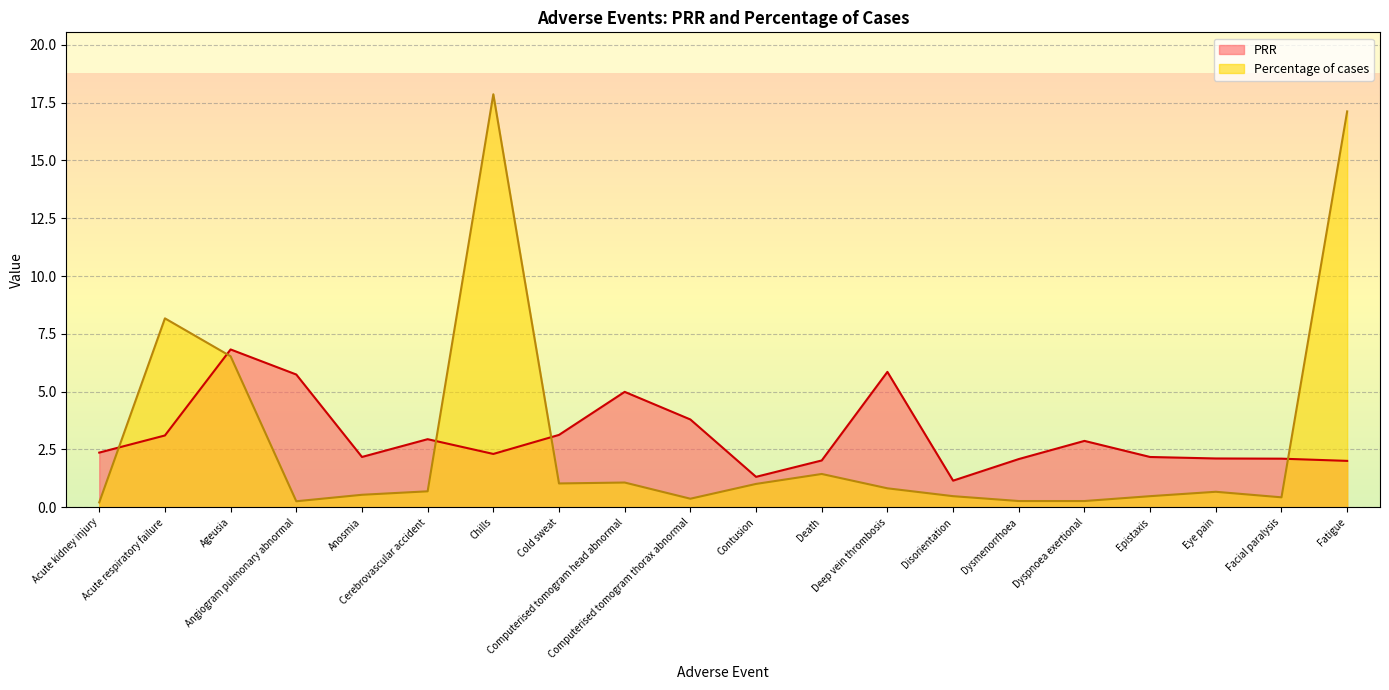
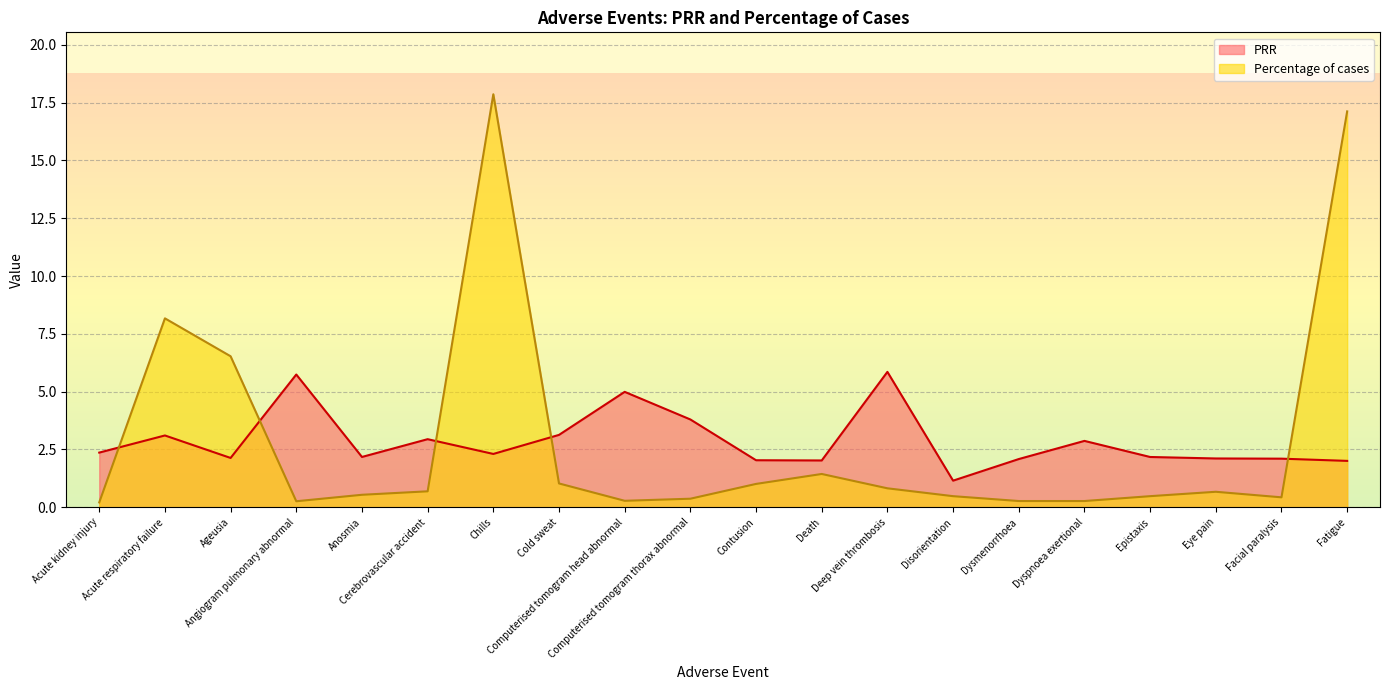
PRR, Ageusia: 6.8 -> 2.1
Percentage of cases, Computerised tomogram head abnormal: 1.1 -> 0.3
PRR, Contusion: 1.3 -> 2.0
